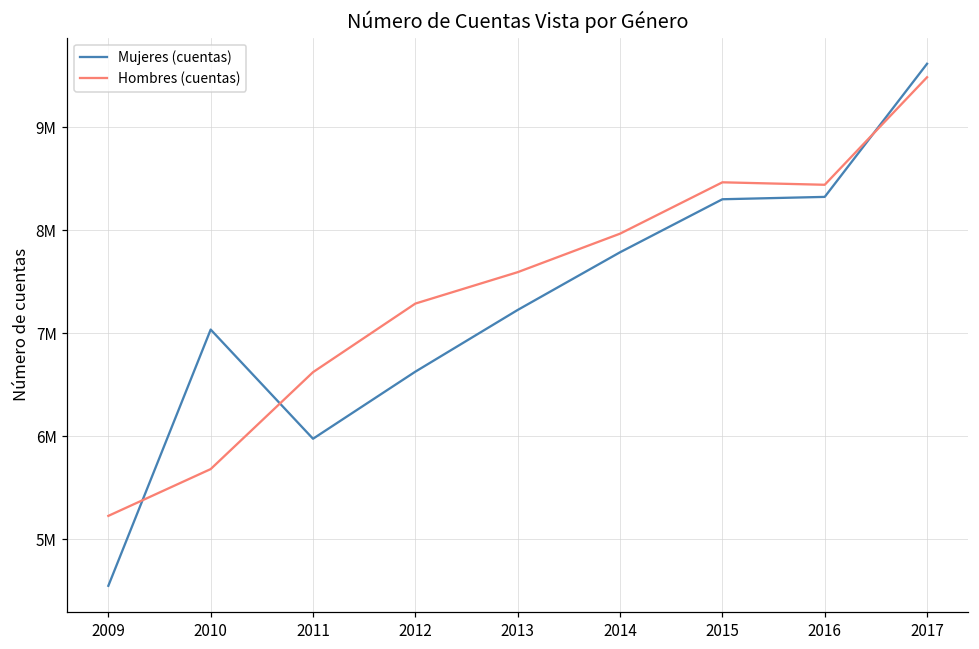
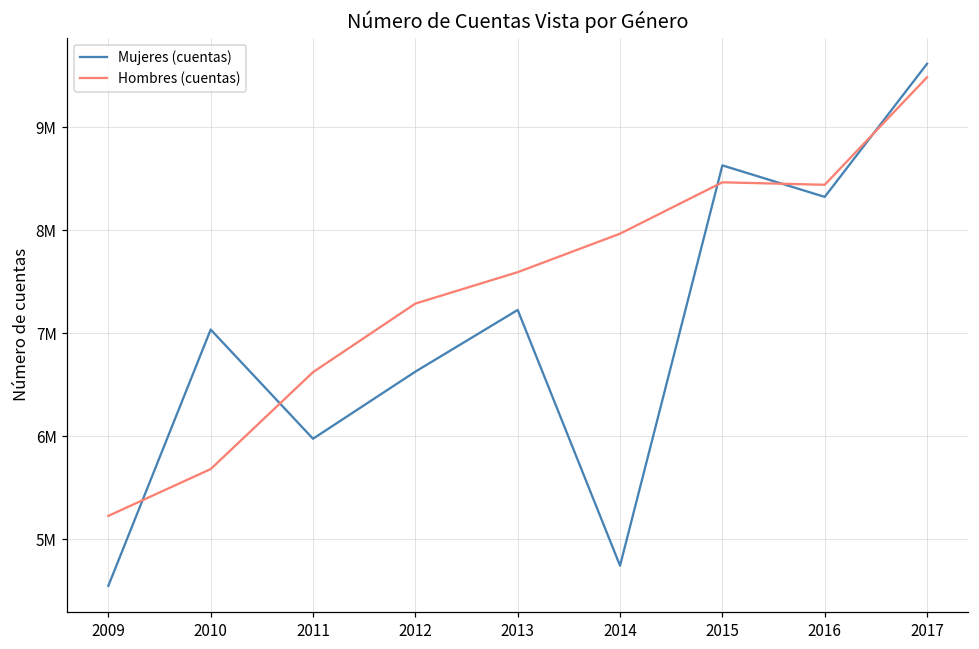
Mujeres (cuentas), 2014: 7800000 -> 4700000
Mujeres (cuentas), 2015: 8300000 -> 8600000
